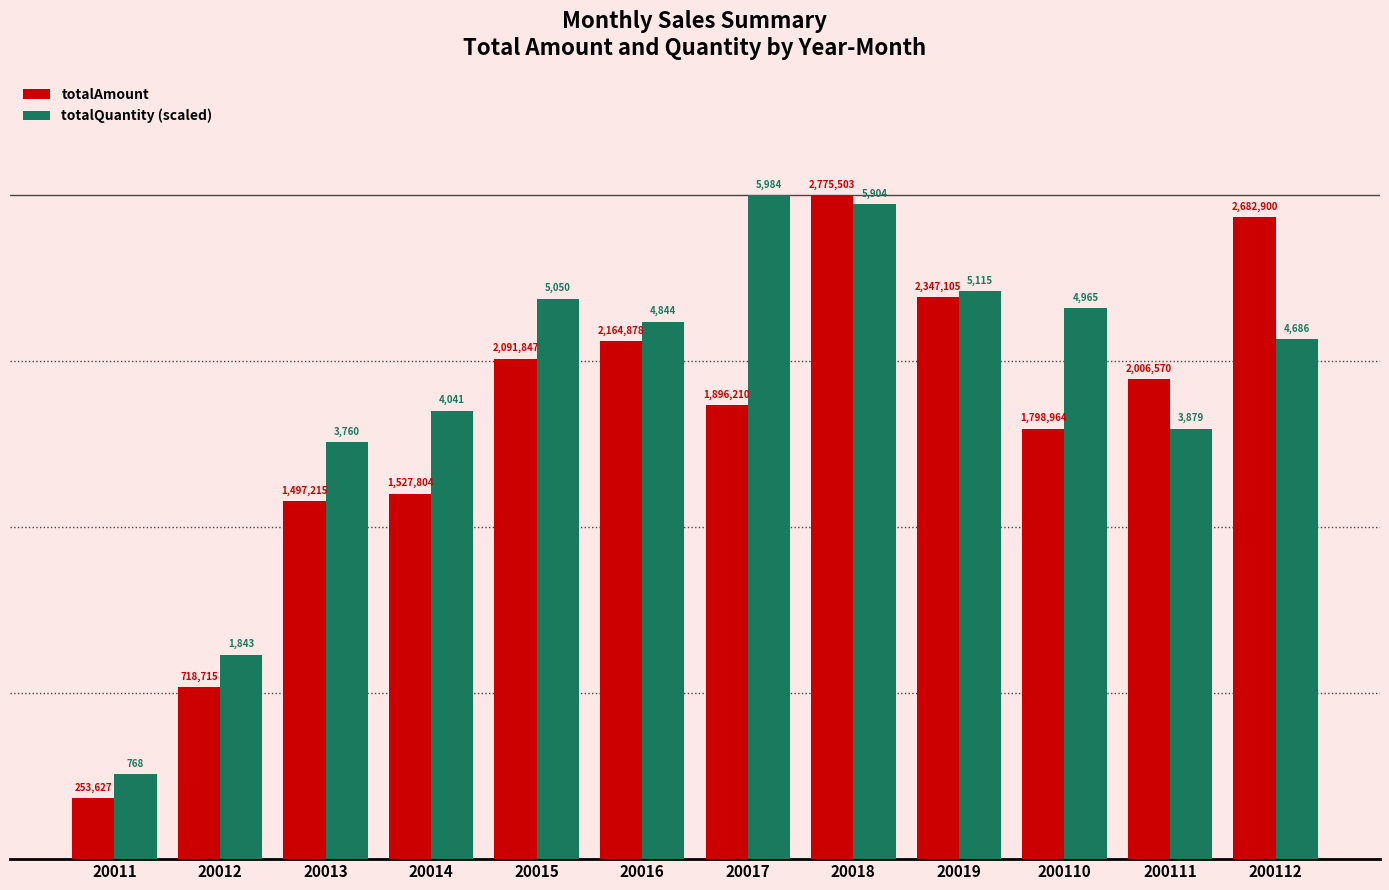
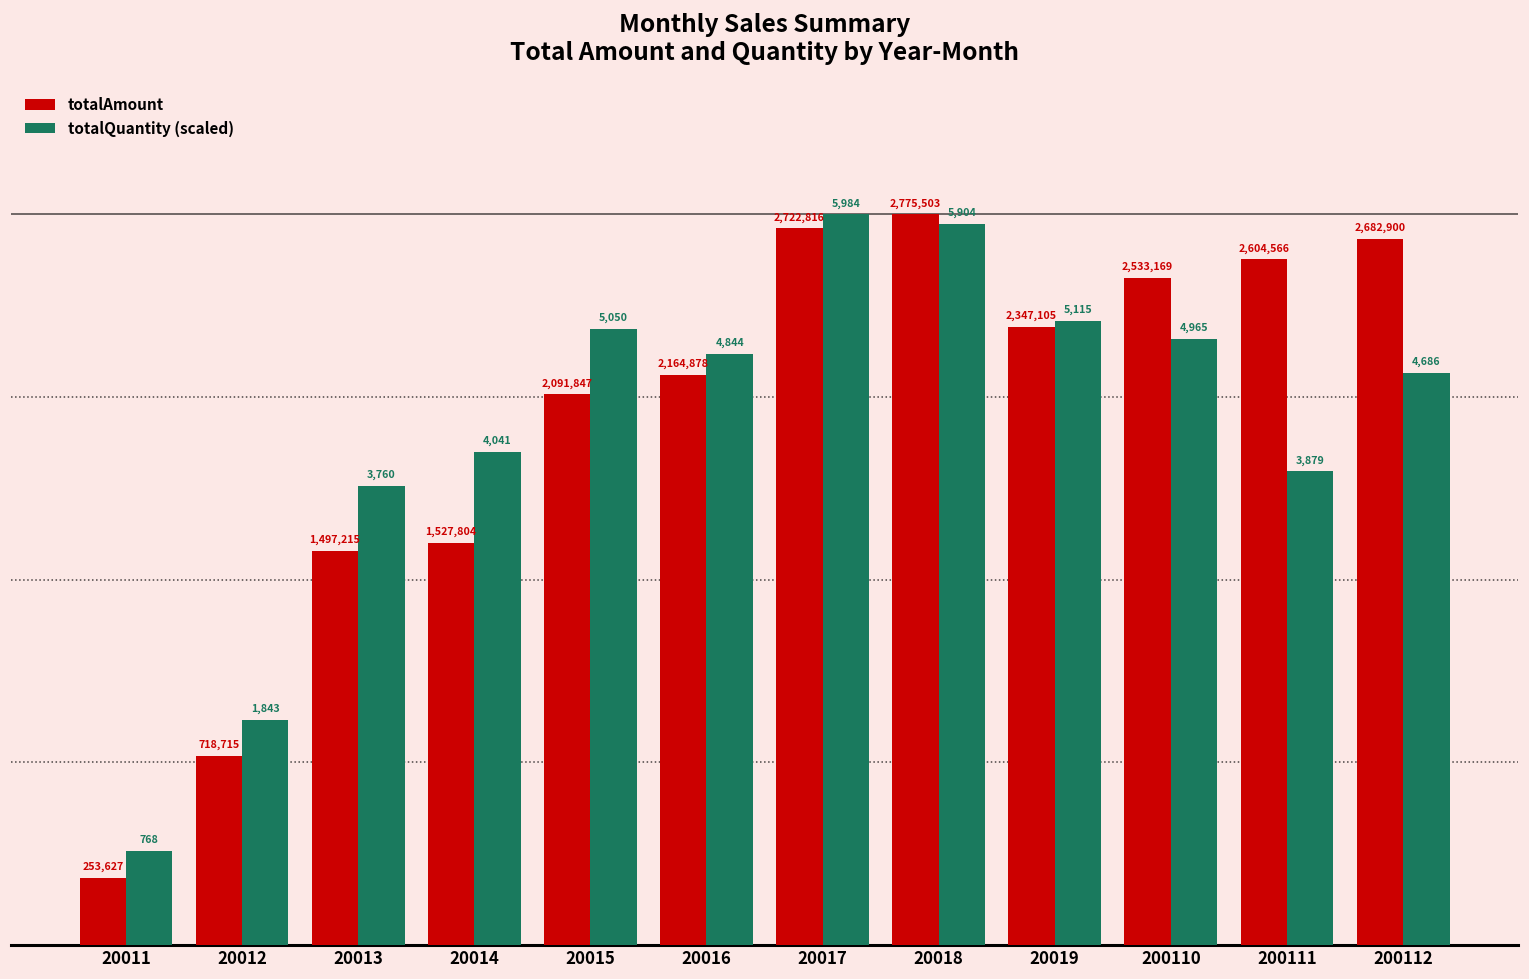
totalAmount, 20017: 1,896,210 -> 2,722,816
totalAmount, 200110: 1,798,964 -> 2,533,169
totalAmount, 200111: 2,006,570 -> 2,604,566
